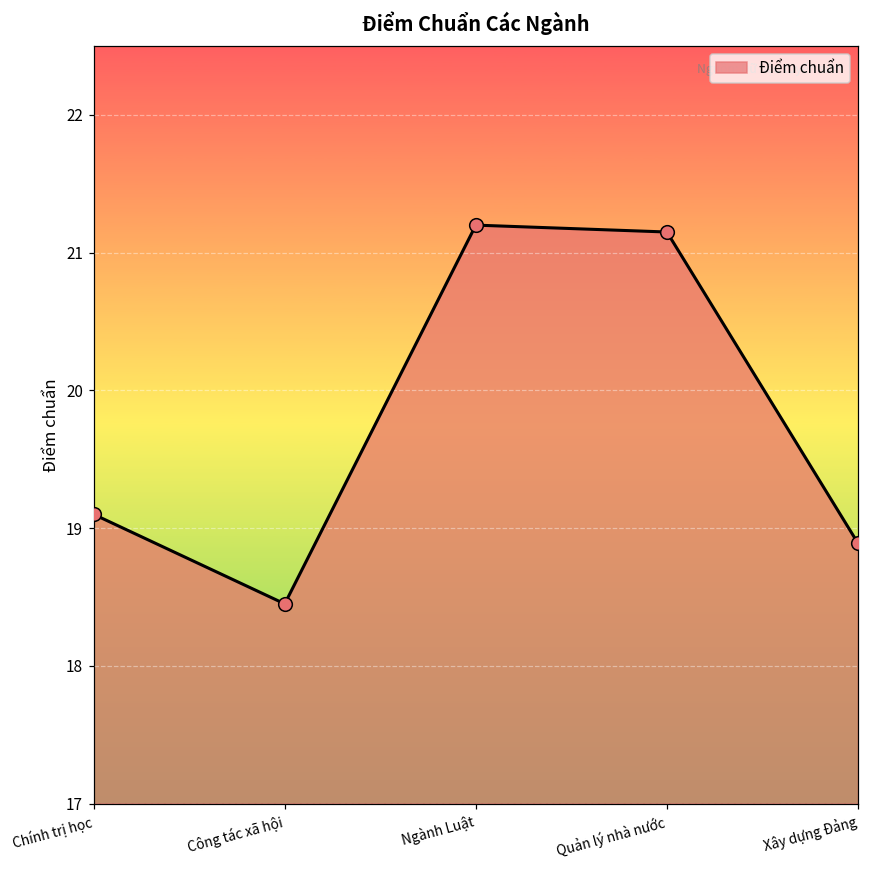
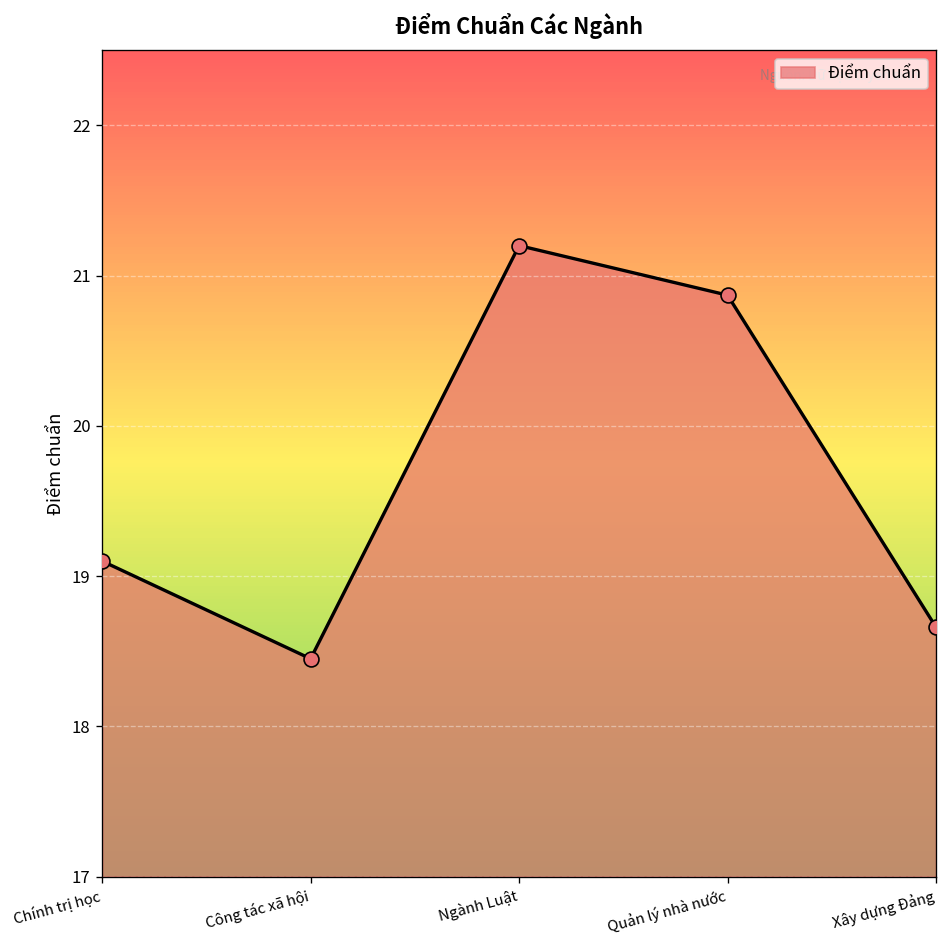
Quản lý nhà nước: 21.15 -> 20.87
Xây dựng Đảng: 18.89 -> 18.66
